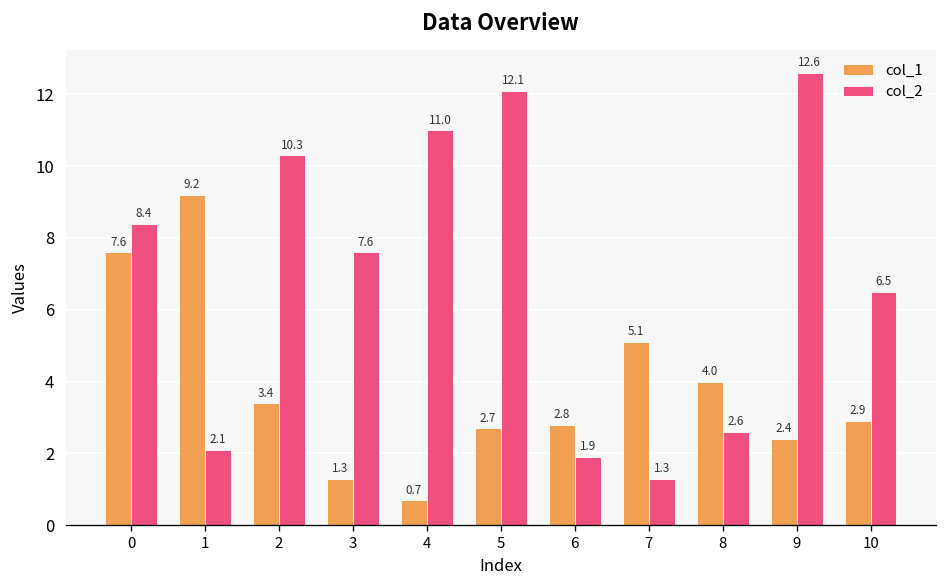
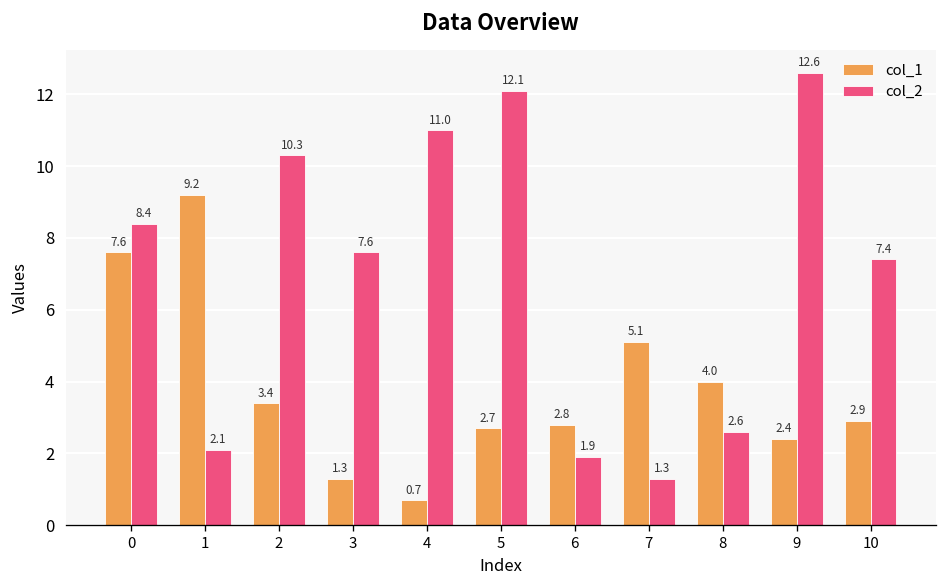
col_2, 10: 6.5 -> 7.4
